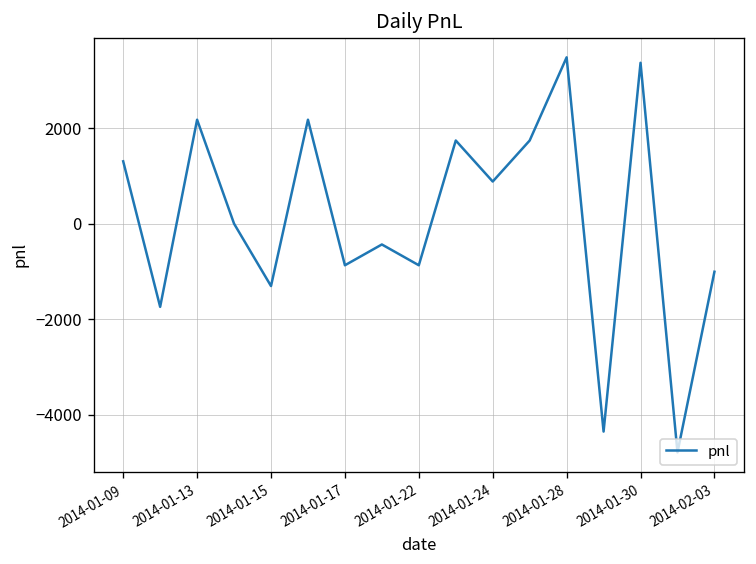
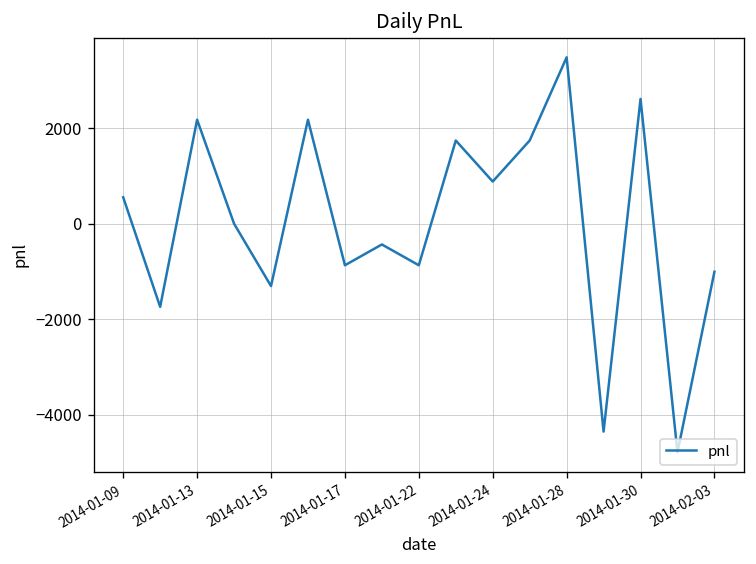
2014-01-09: 1300 -> 600
2014-01-30: 3400 -> 2600
